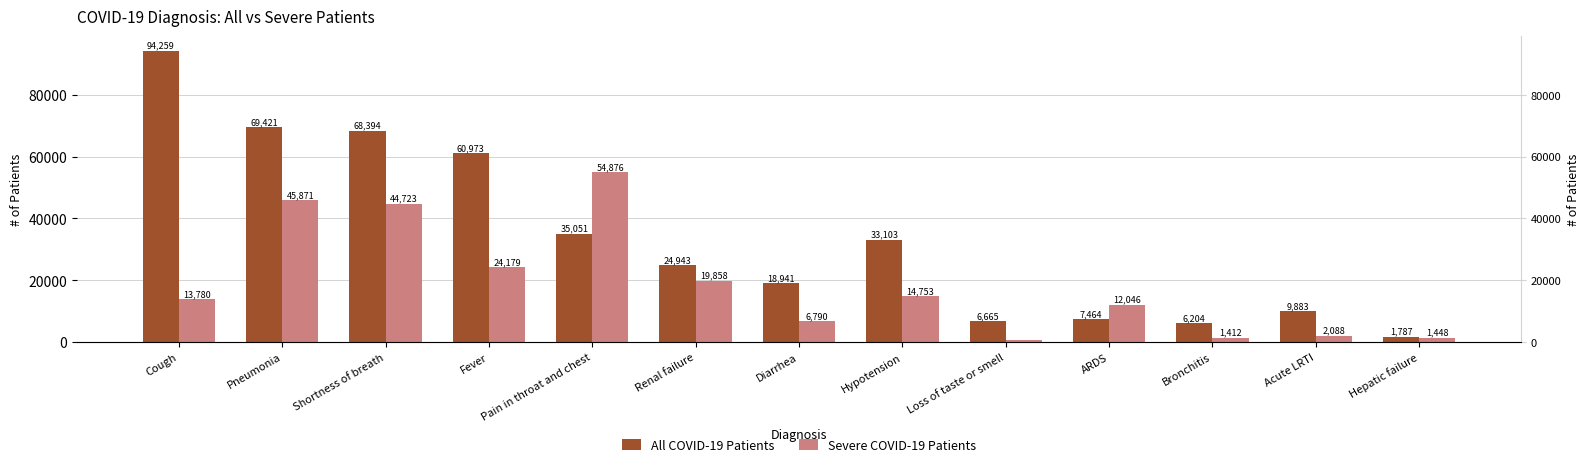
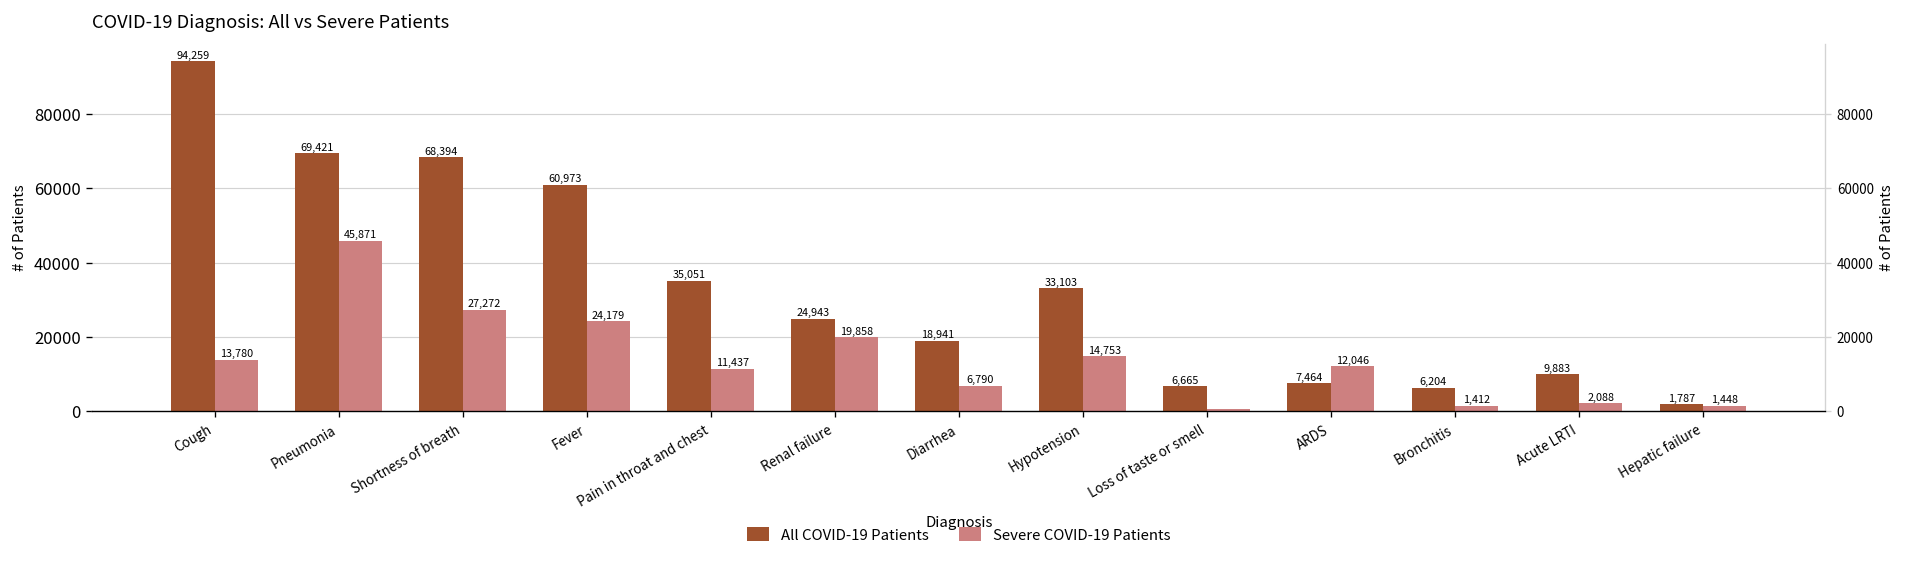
Severe COVID-19 Patients, Shortness of breath: 44,723 -> 27,272
Severe COVID-19 Patients, Pain in throat and chest: 54,876 -> 11,437
